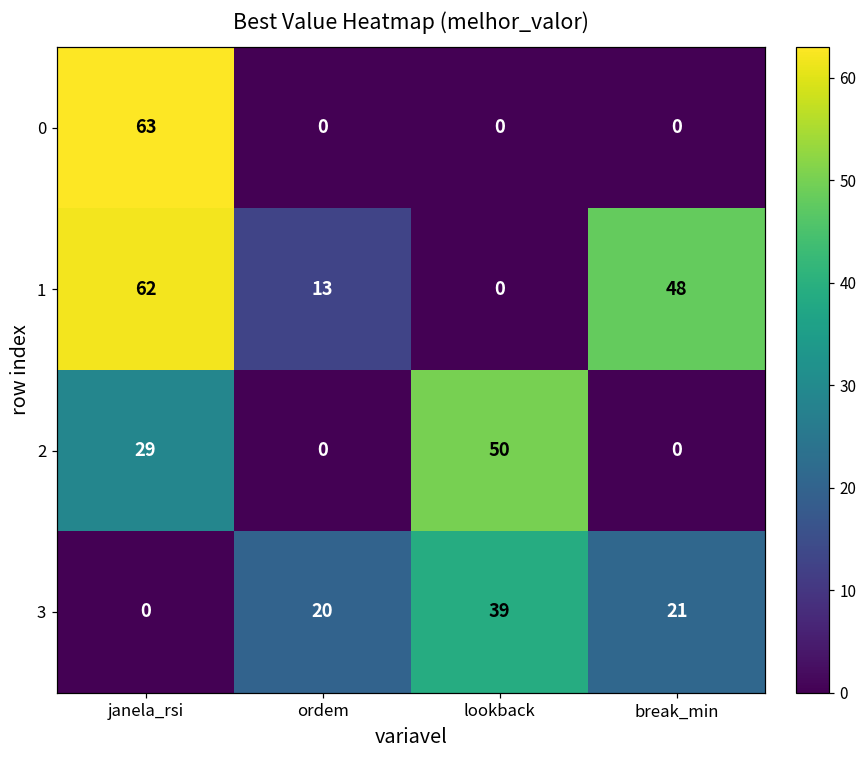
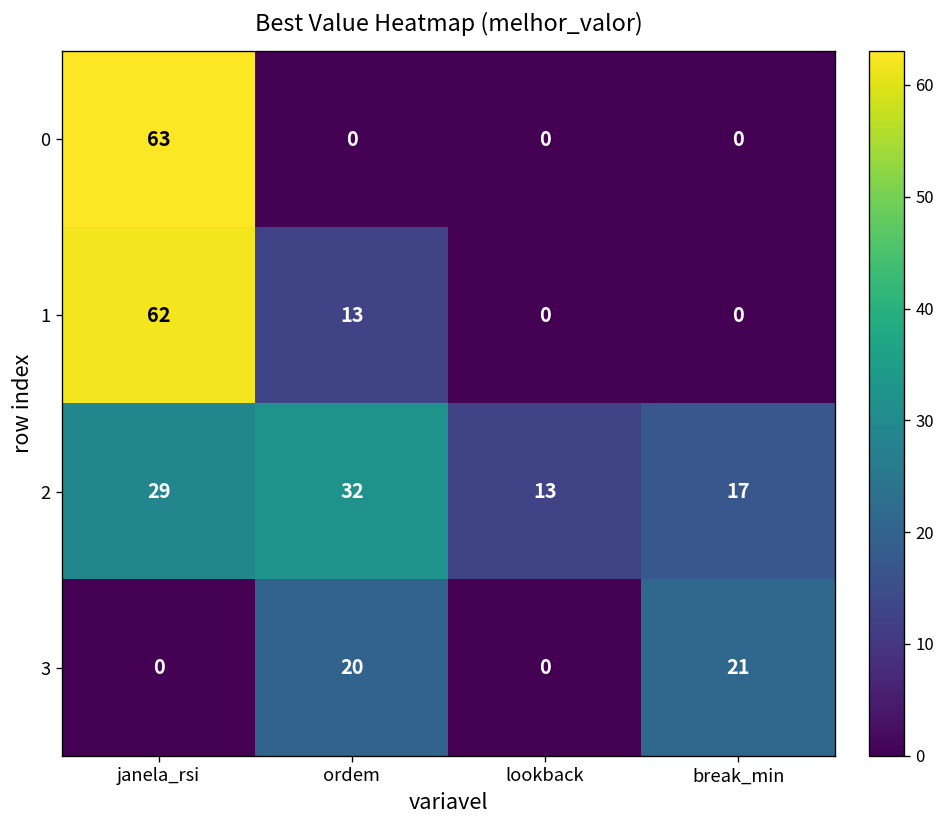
1, break_min: 48 -> 0
2, ordem: 0 -> 32
2, lookback: 50 -> 13
2, break_min: 0 -> 17
3, lookback: 39 -> 0
